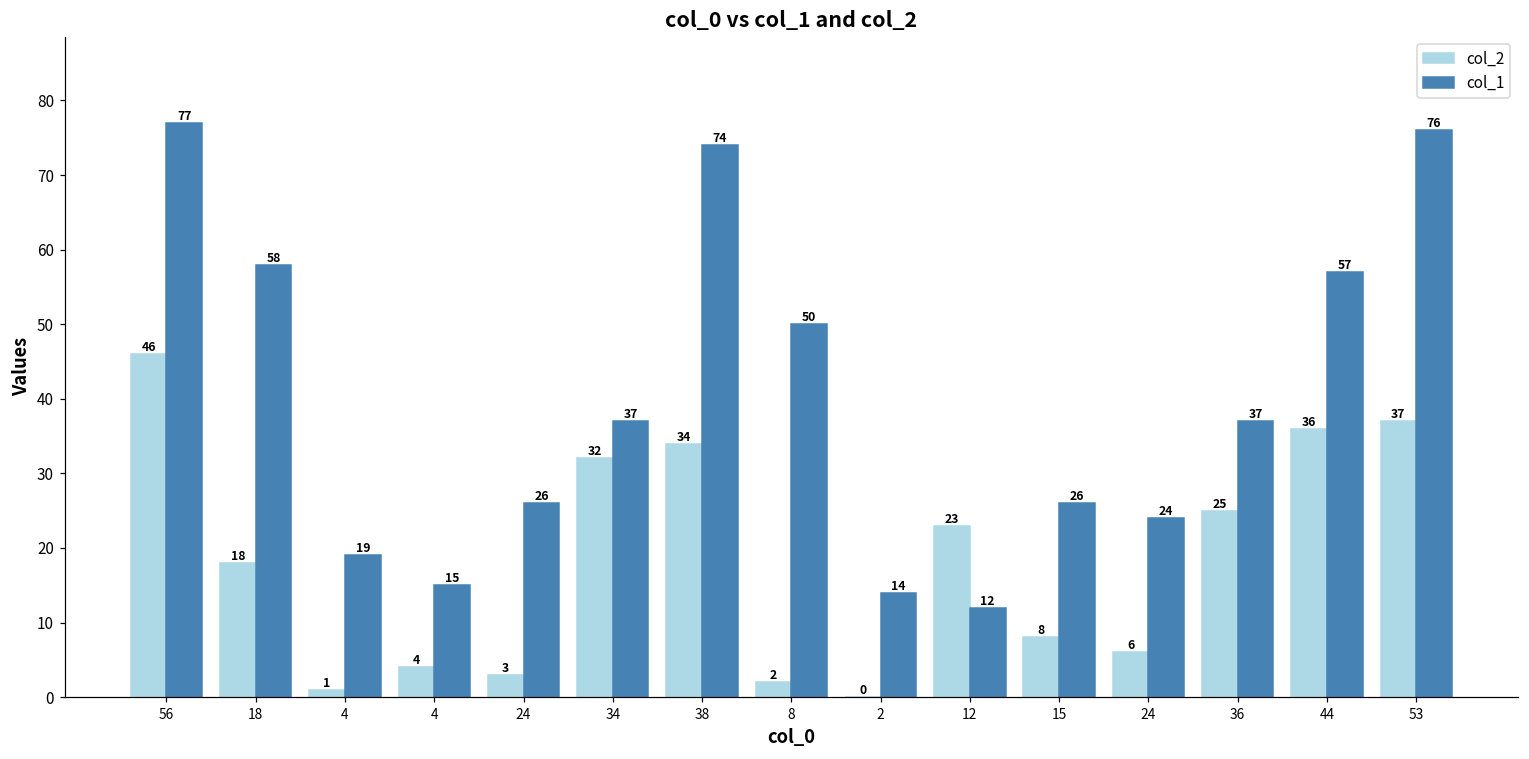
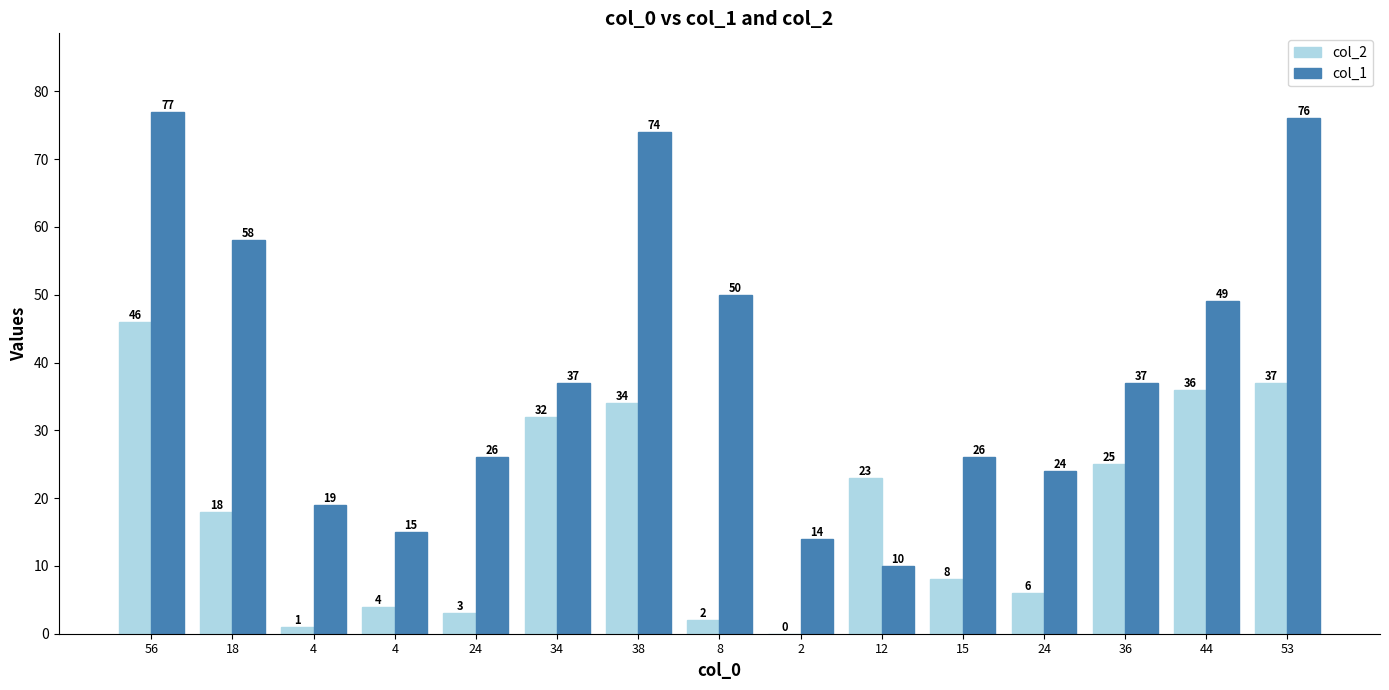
col_1, 12: 12 -> 10
col_1, 44: 57 -> 49
